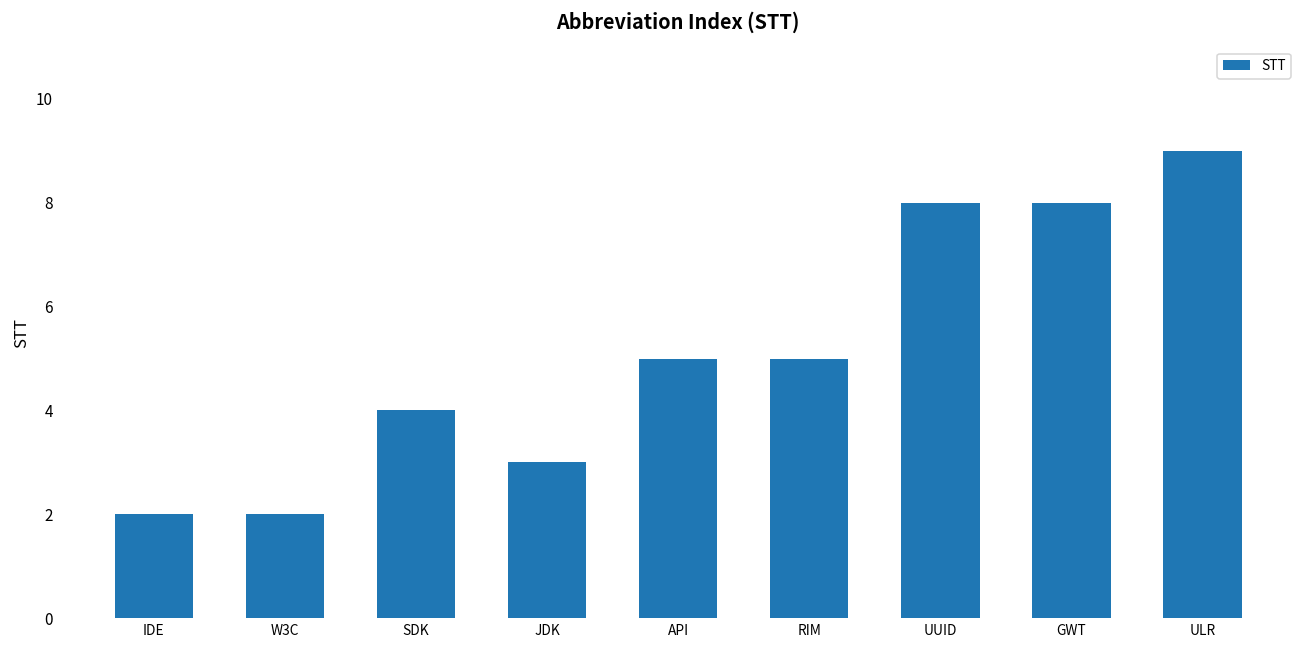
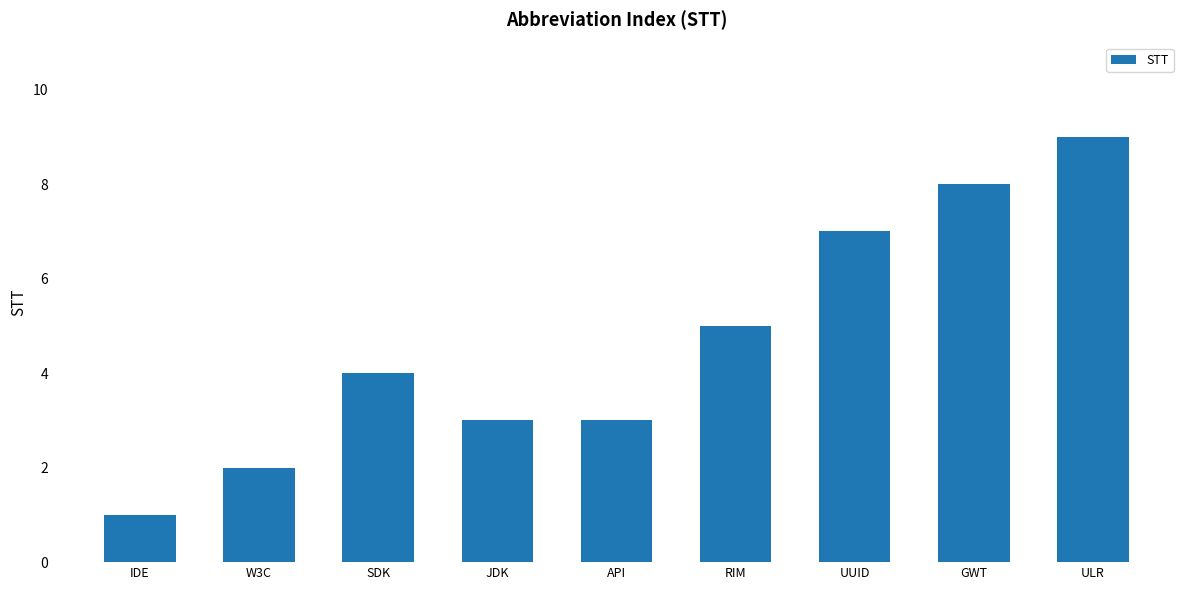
IDE: 2 -> 1
API: 5 -> 3
UUID: 8 -> 7
